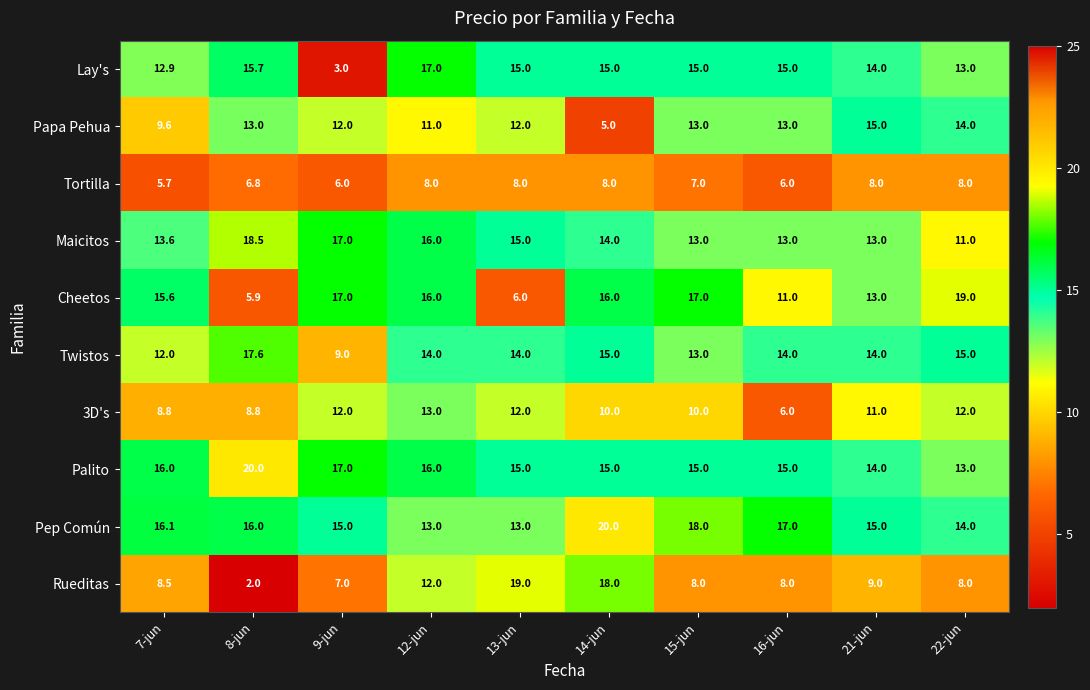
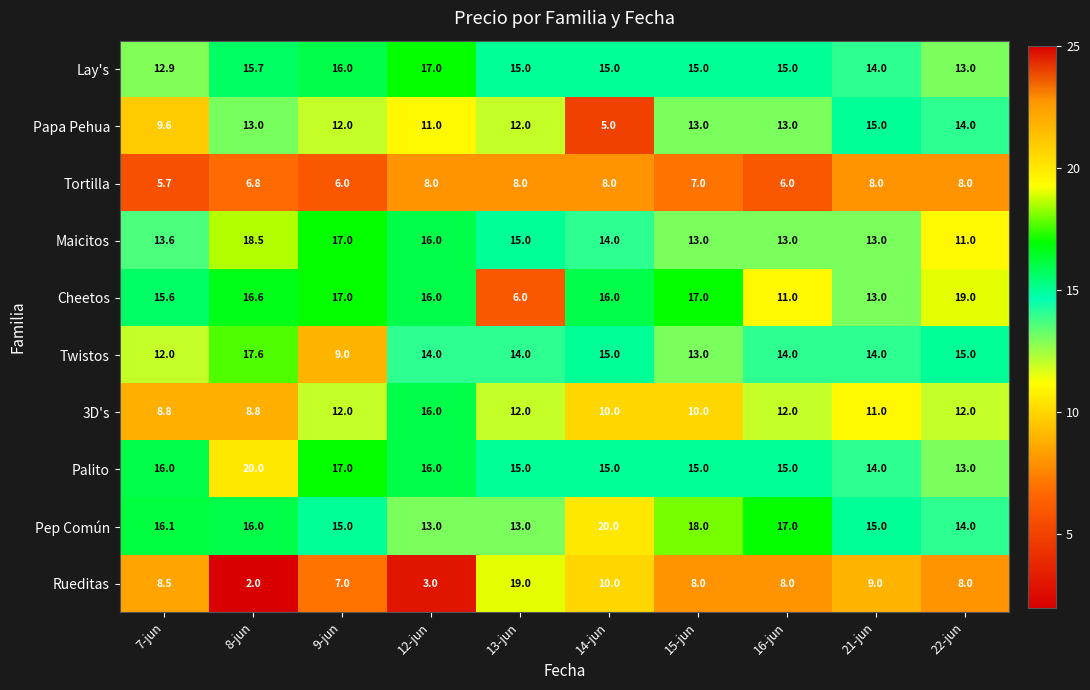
Lay's, 9-jun: 3.0 -> 16.0
Cheetos, 8-jun: 5.9 -> 16.6
3D's, 12-jun: 13.0 -> 16.0
3D's, 16-jun: 6.0 -> 12.0
Rueditas, 12-jun: 12.0 -> 3.0
Rueditas, 14-jun: 18.0 -> 10.0
